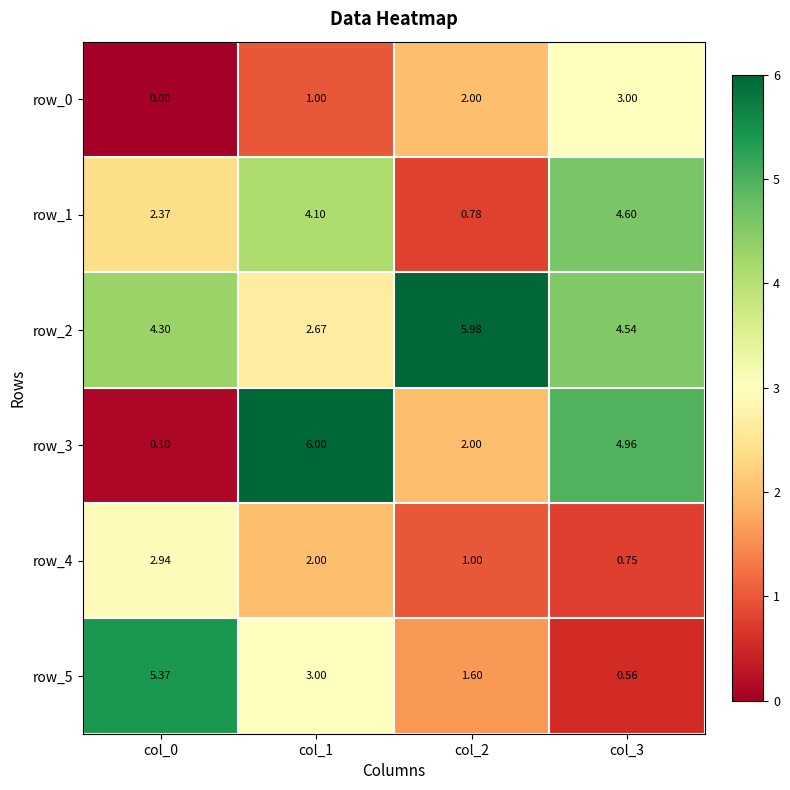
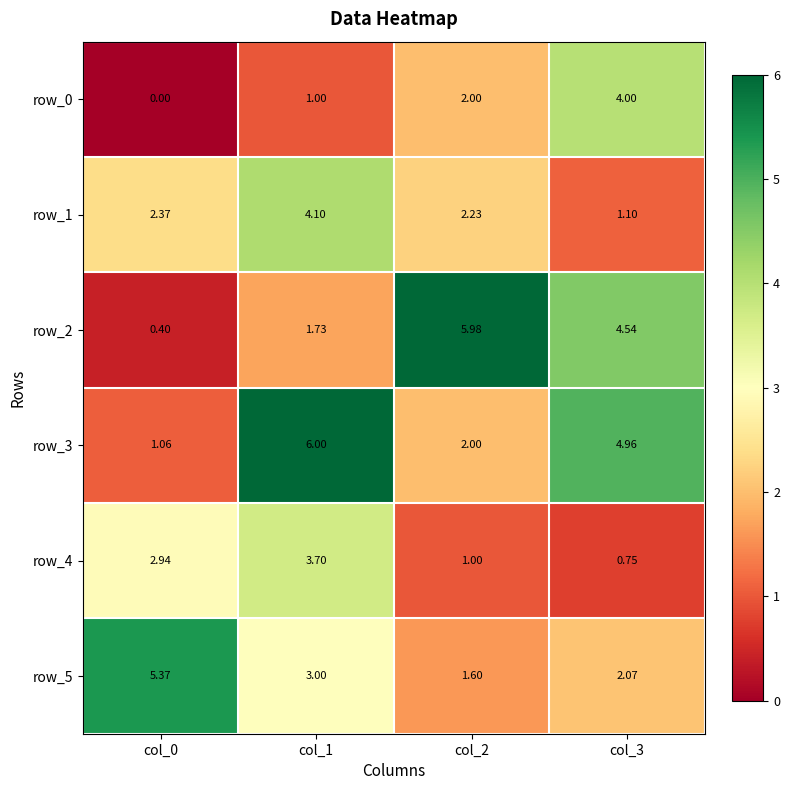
row_0, col_3: 3.00 -> 4.00
row_1, col_2: 0.78 -> 2.23
row_1, col_3: 4.60 -> 1.10
row_2, col_0: 4.30 -> 0.40
row_2, col_1: 2.67 -> 1.73
row_3, col_0: 0.10 -> 1.06
row_4, col_1: 2.00 -> 3.70
row_5, col_3: 0.56 -> 2.07
